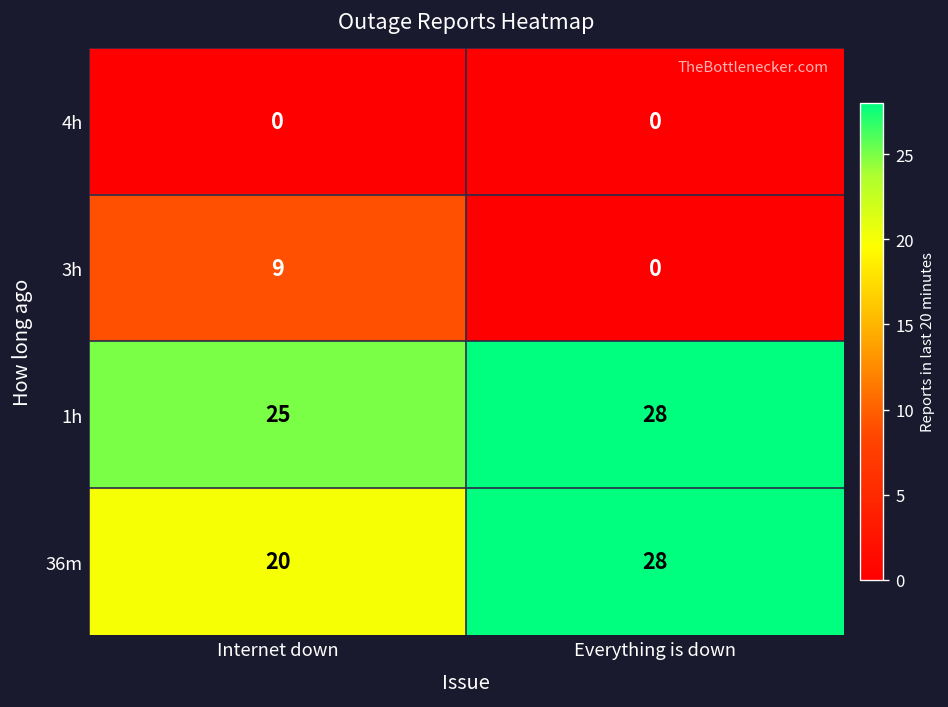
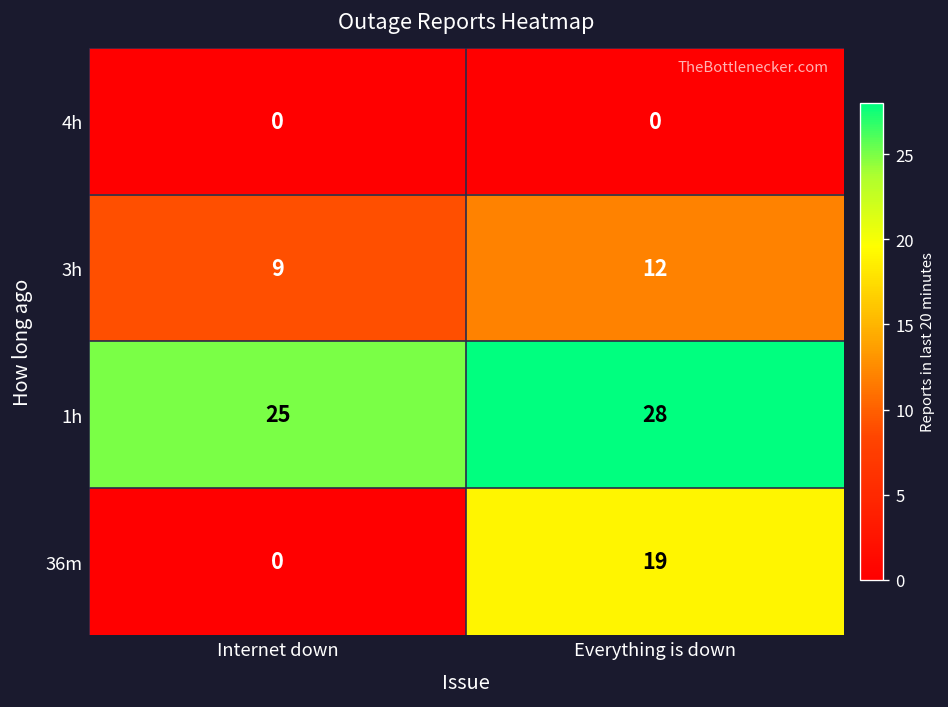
3h, Everything is down: 0 -> 12
36m, Internet down: 20 -> 0
36m, Everything is down: 28 -> 19
